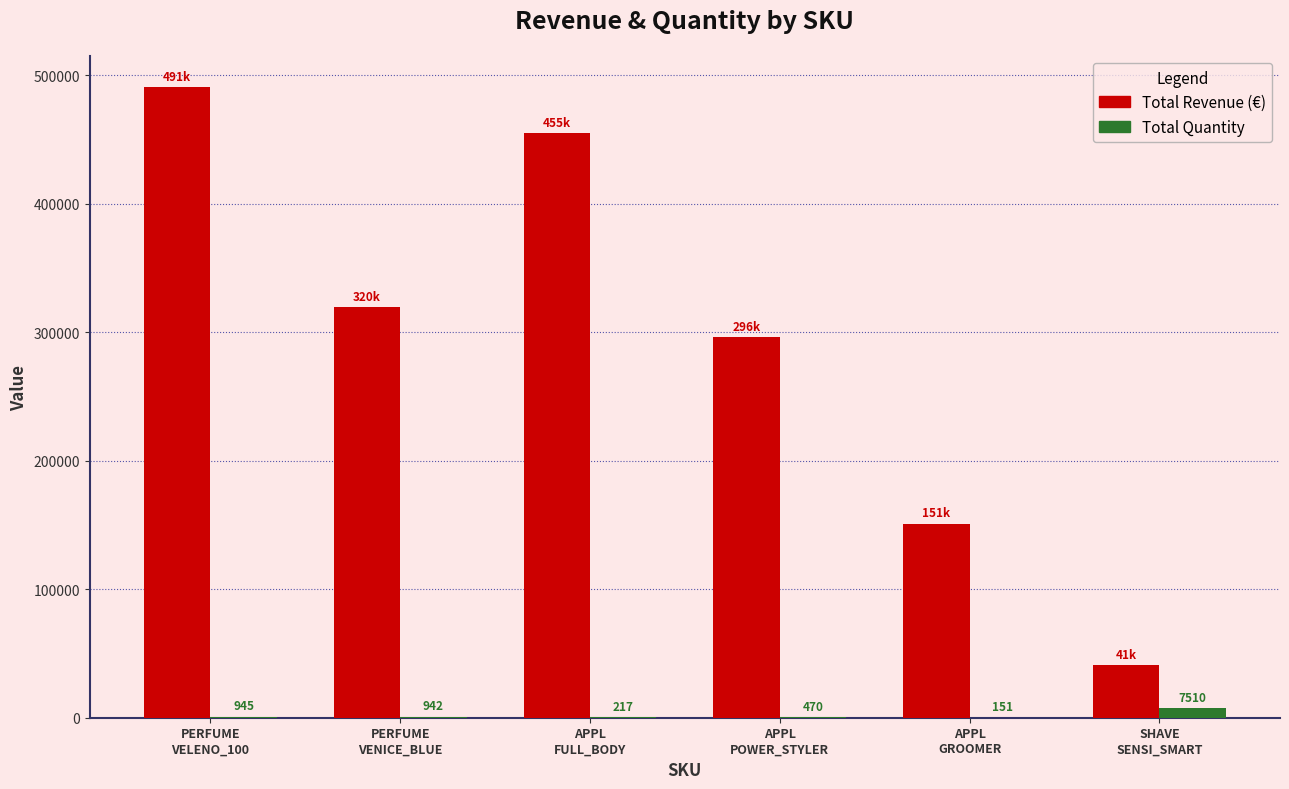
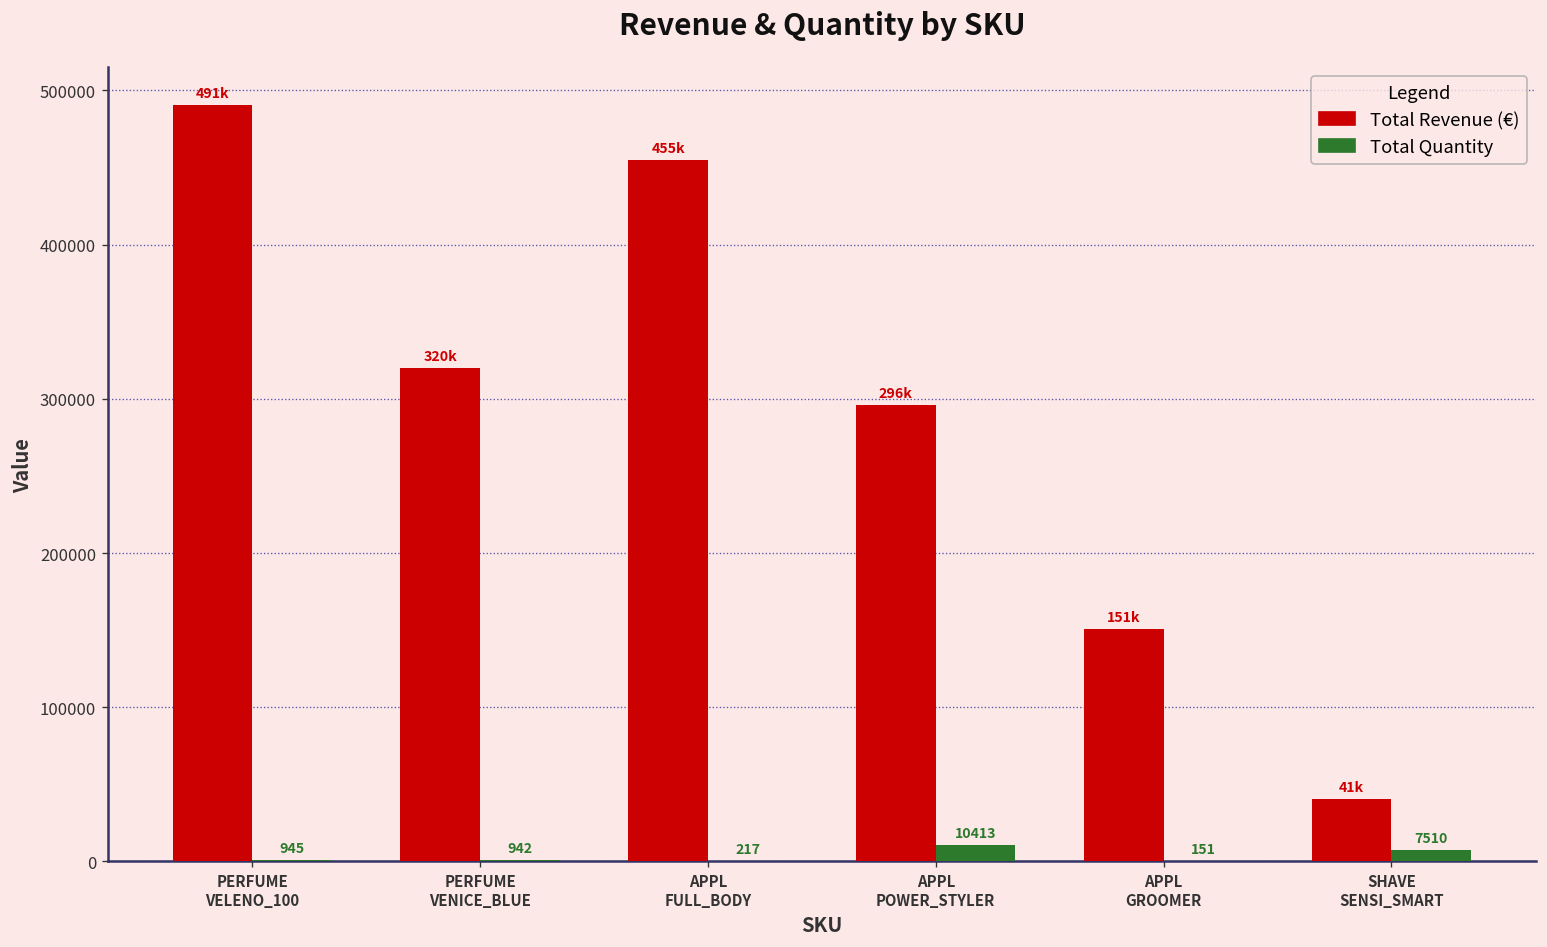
Total Quantity, APPL POWER_STYLER: 470 -> 10413
